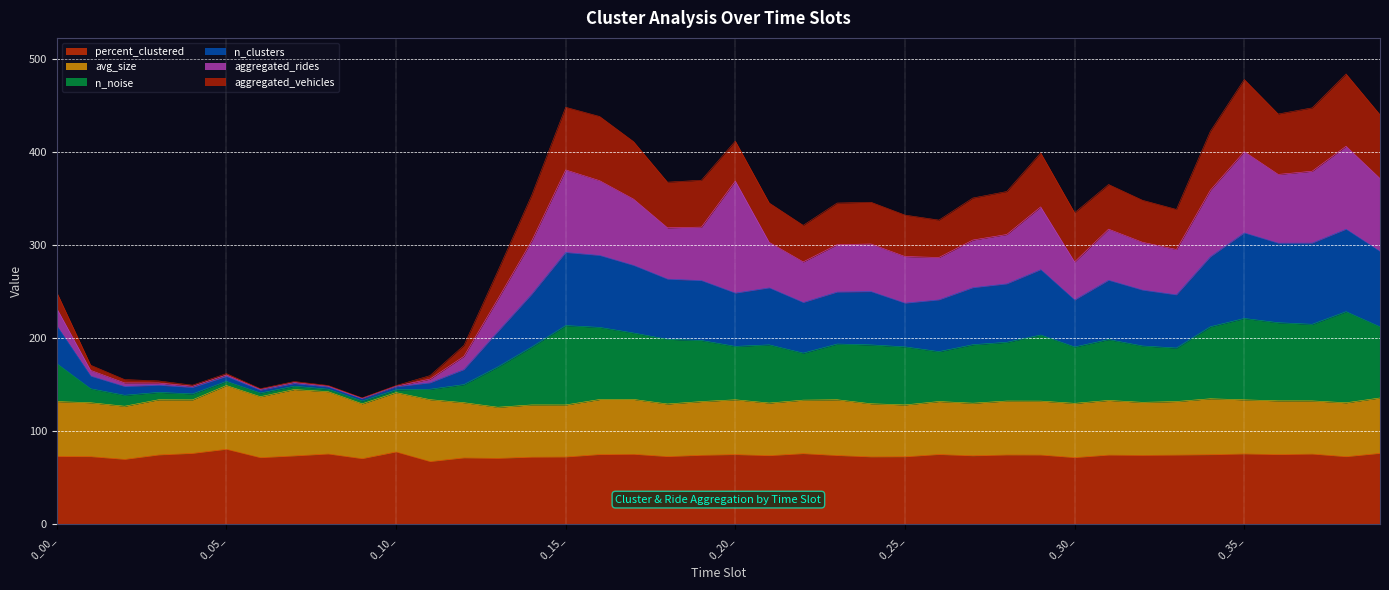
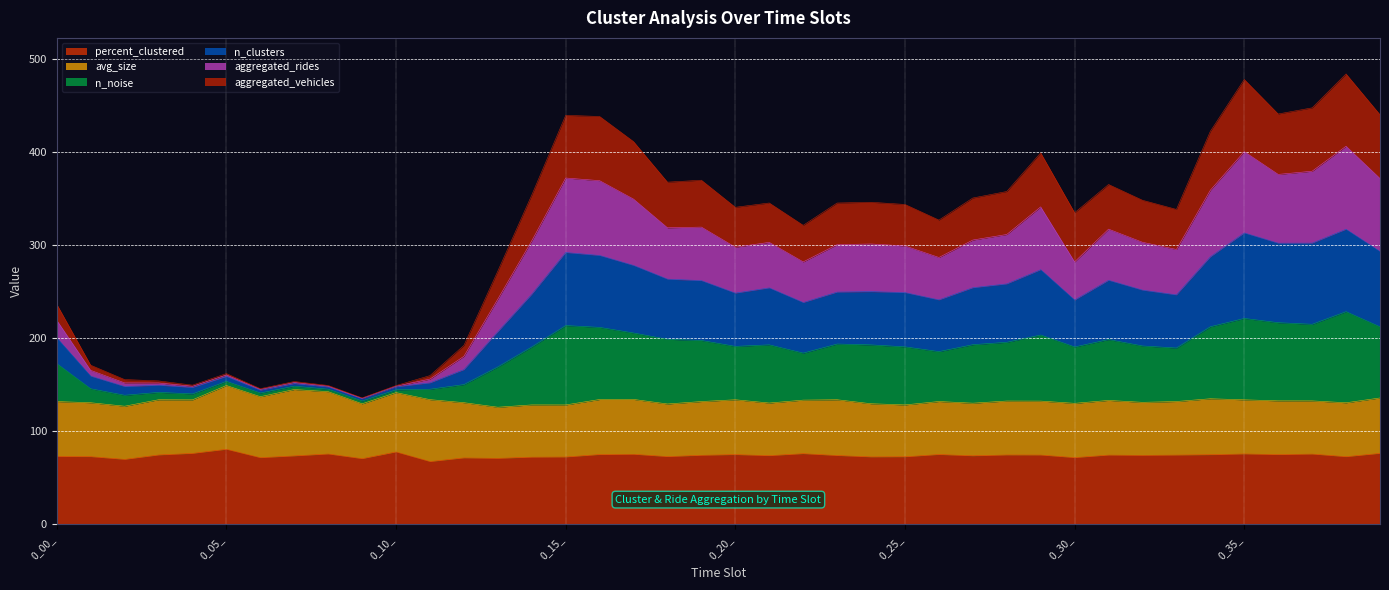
n_clusters, 0_00_: 40 -> 30
aggregated_rides, 0_15_: 90 -> 80
aggregated_rides, 0_20_: 120 -> 50
n_clusters, 0_25_: 50 -> 60
